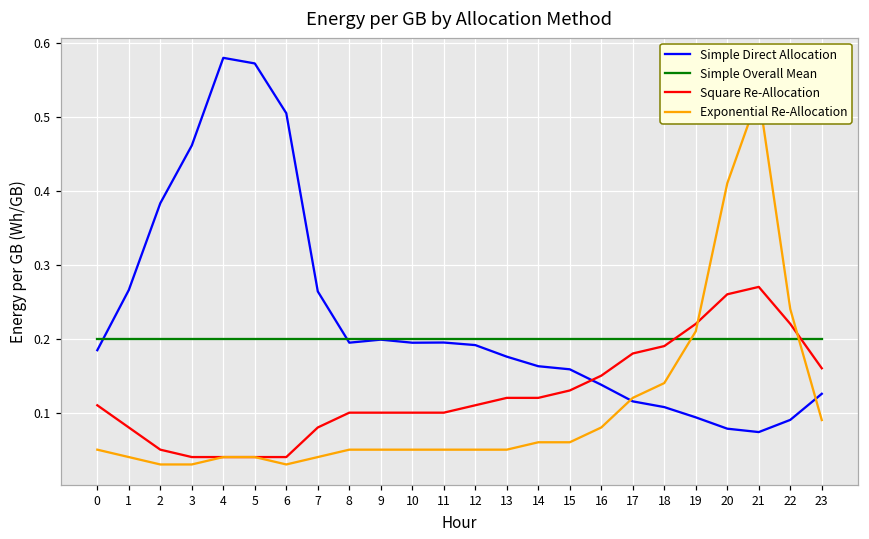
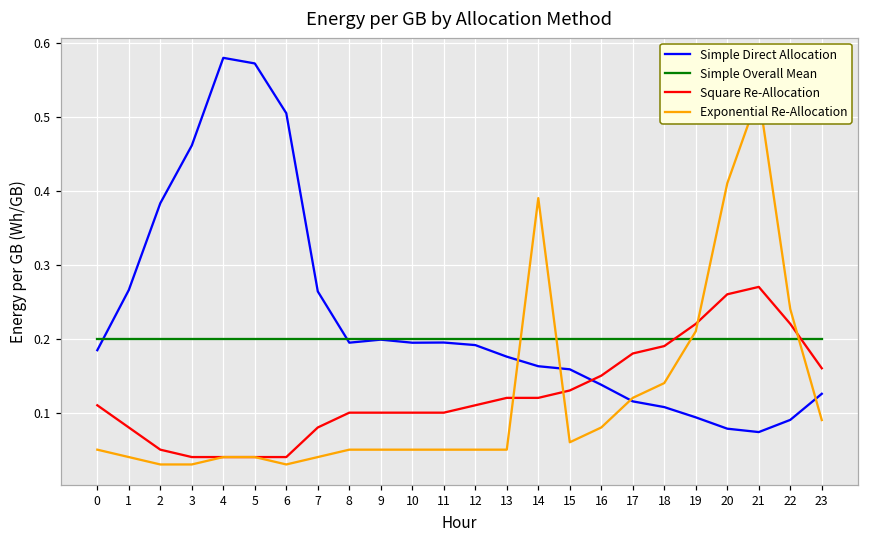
Exponential Re-Allocation, 14: 0.06 -> 0.39
